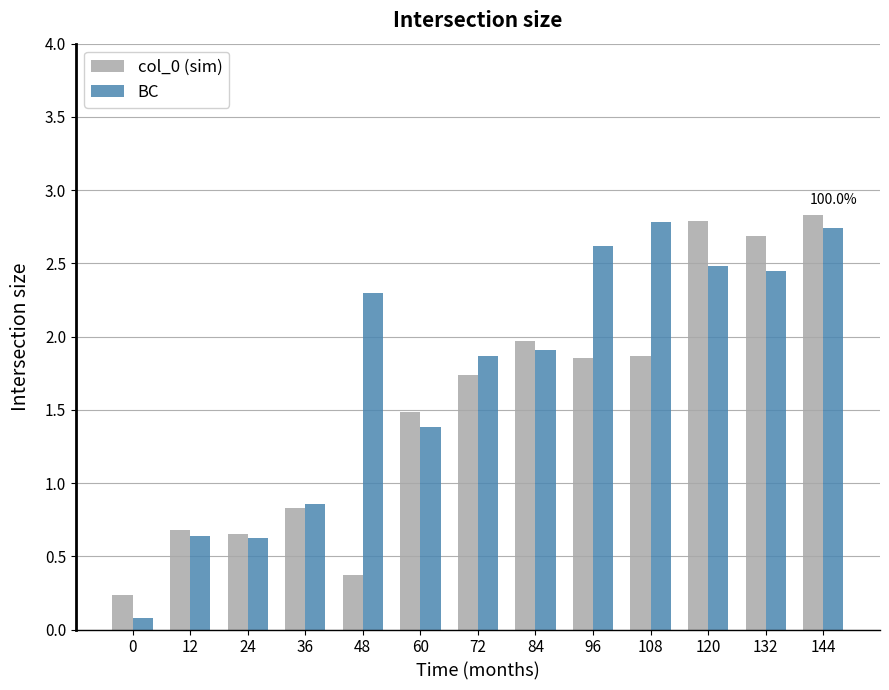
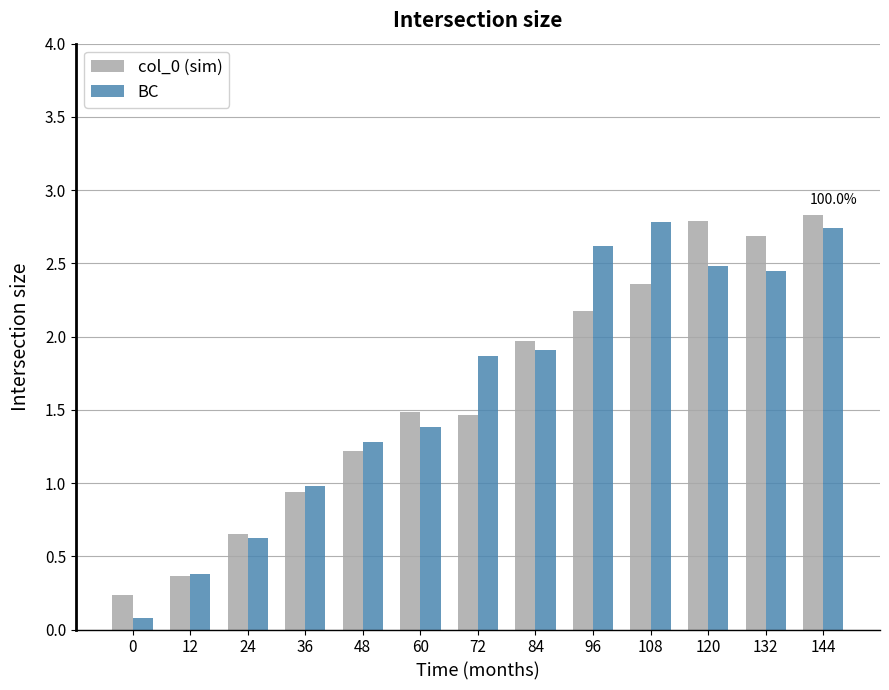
col_0 (sim), 12: 0.68 -> 0.36
BC, 12: 0.64 -> 0.38
col_0 (sim), 36: 0.83 -> 0.94
BC, 36: 0.86 -> 0.98
col_0 (sim), 48: 0.37 -> 1.22
BC, 48: 2.30 -> 1.28
col_0 (sim), 72: 1.74 -> 1.47
col_0 (sim), 96: 1.85 -> 2.17
col_0 (sim), 108: 1.87 -> 2.36
